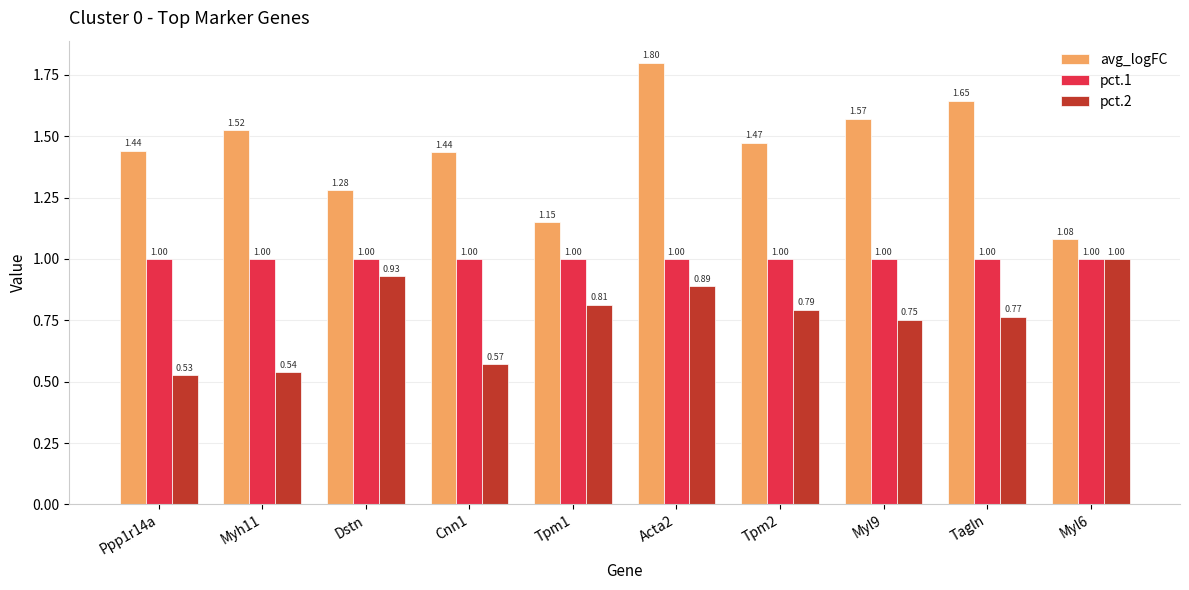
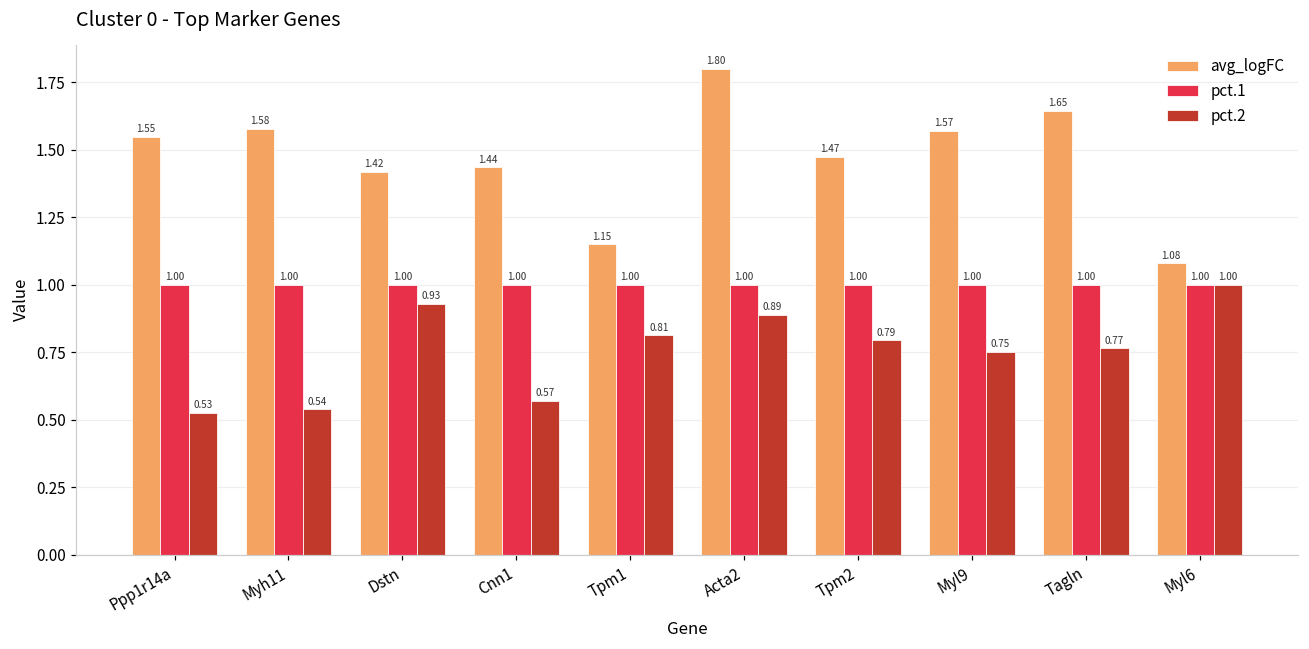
avg_logFC, Ppp1r14a: 1.44 -> 1.55
avg_logFC, Myh11: 1.52 -> 1.58
avg_logFC, Dstn: 1.28 -> 1.42
